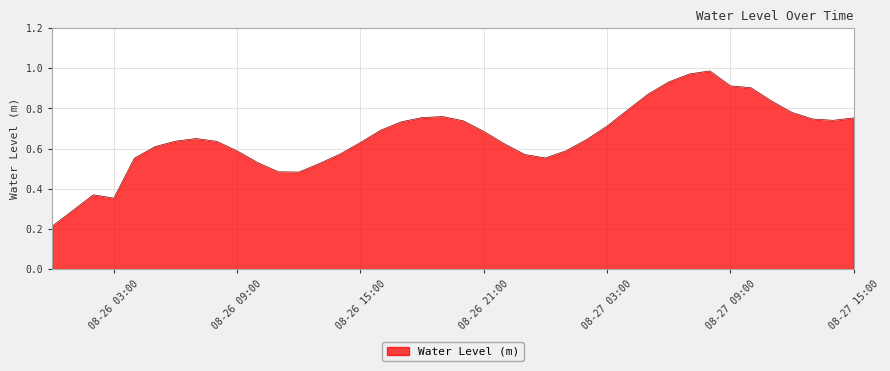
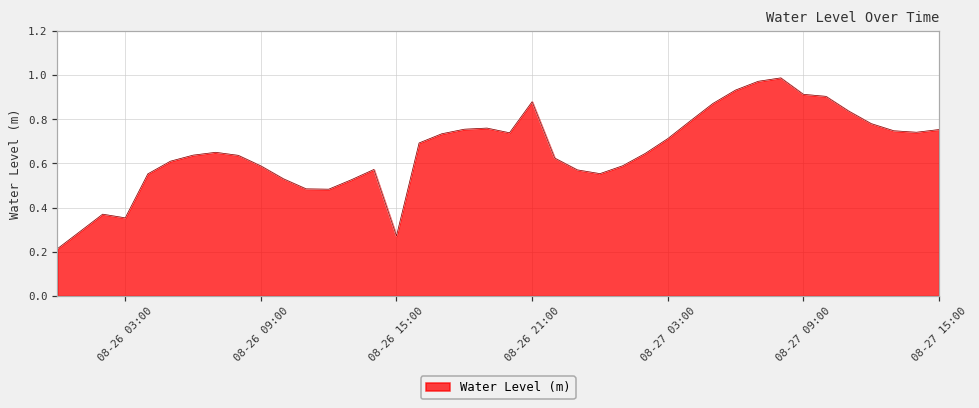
08-26 15:00: 0.63 -> 0.27
08-26 21:00: 0.69 -> 0.88
